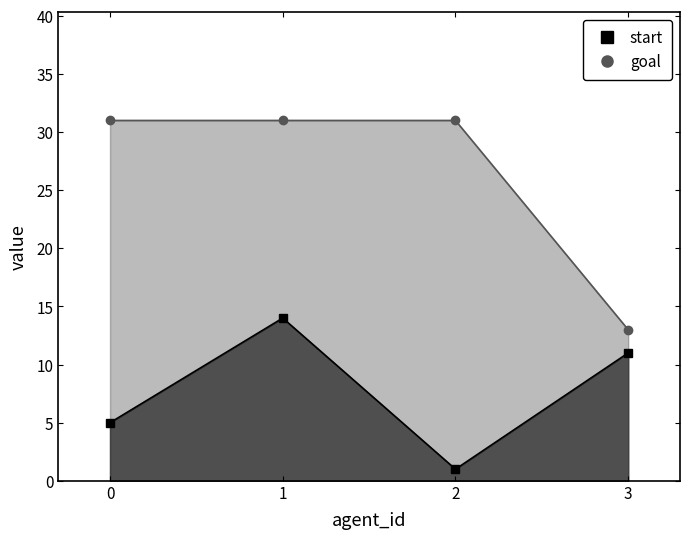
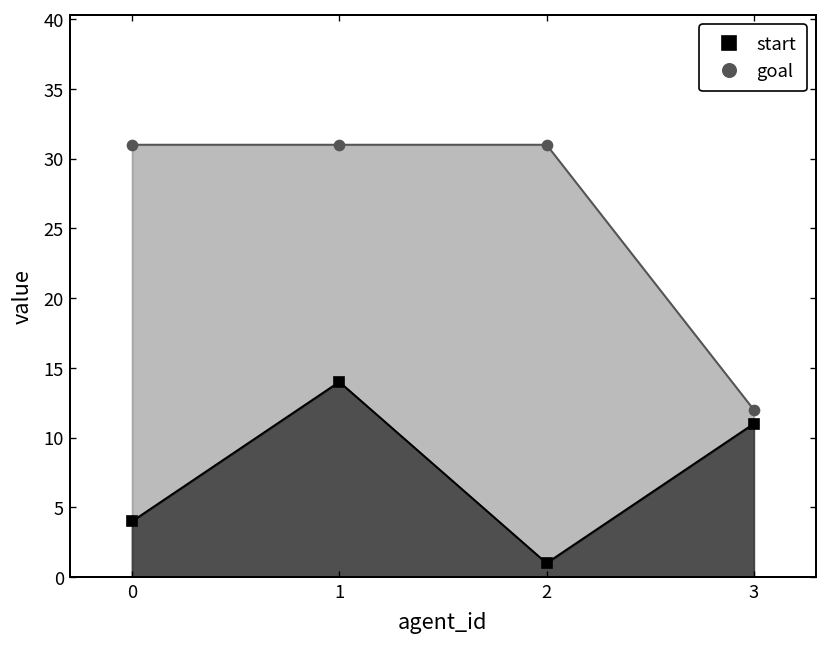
start, 0: 5 -> 4
goal, 3: 13 -> 12
